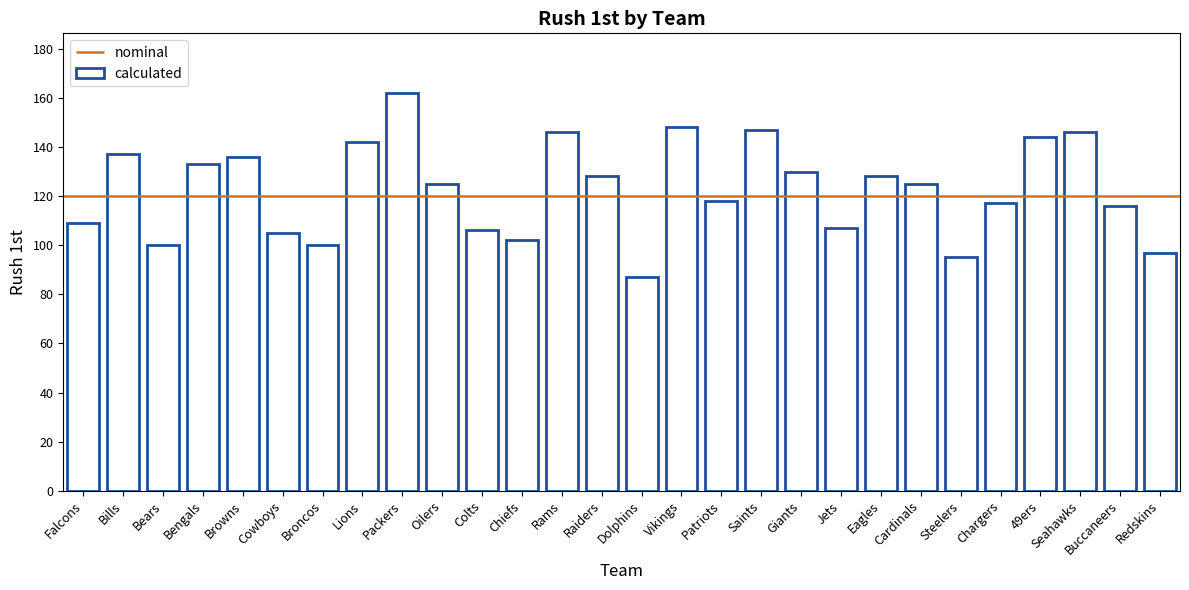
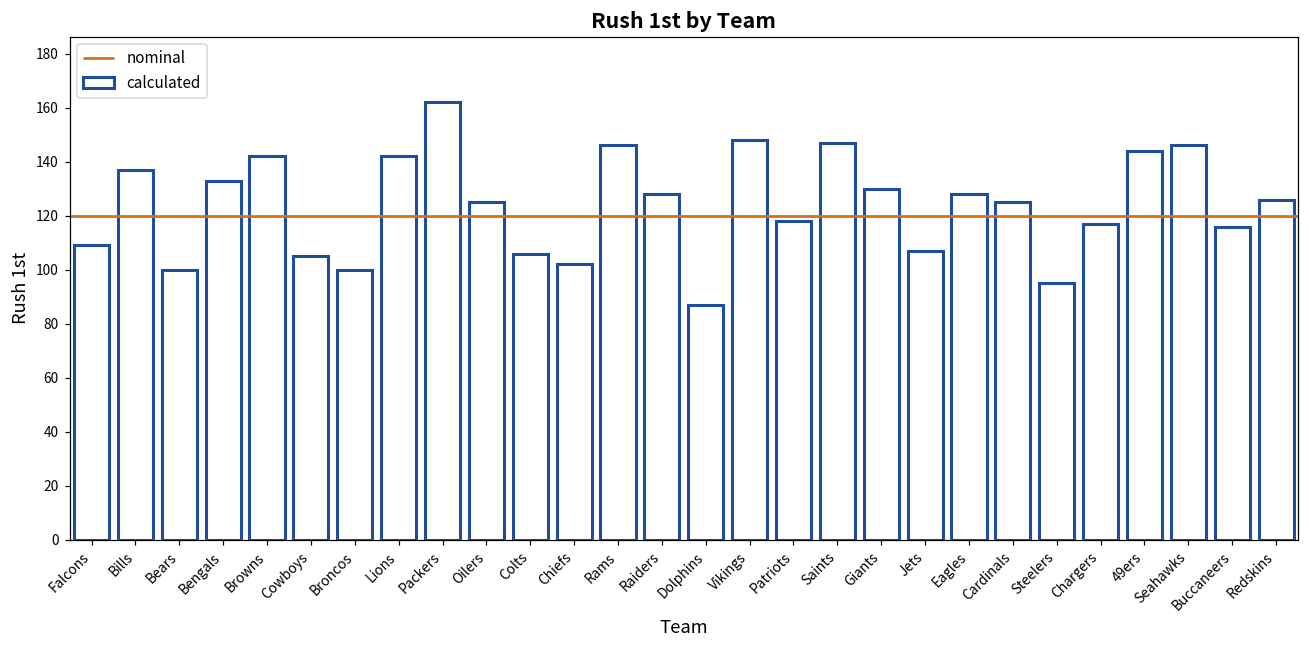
Browns: 136 -> 142
Redskins: 97 -> 126
